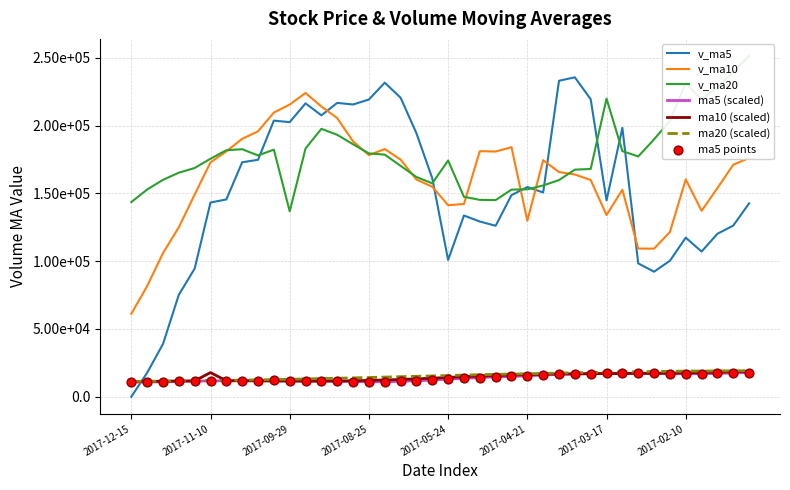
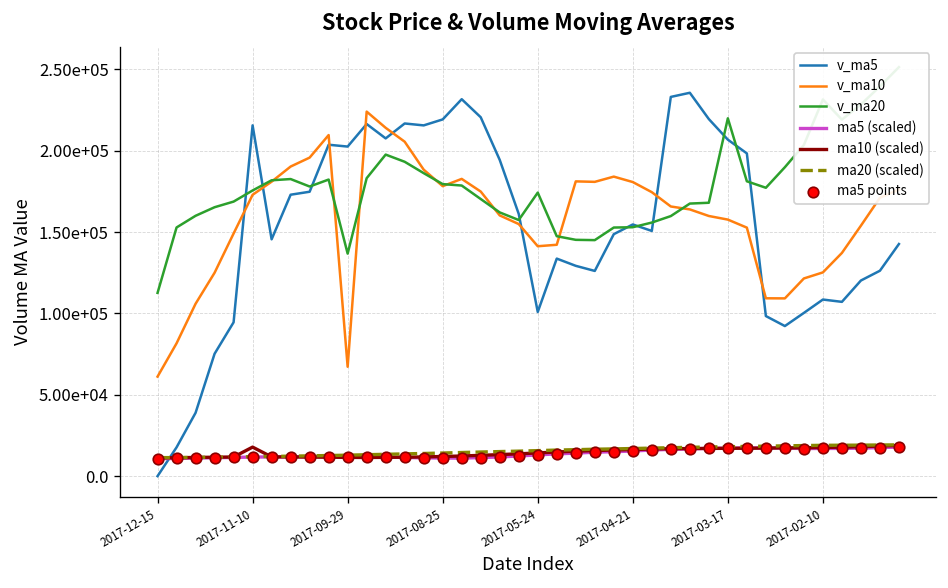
v_ma20, 2017-12-15: 144000 -> 113000
v_ma5, 2017-11-10: 143000 -> 216000
v_ma10, 2017-09-29: 216000 -> 67000
v_ma10, 2017-04-21: 130000 -> 181000
v_ma5, 2017-03-17: 145000 -> 207000
v_ma10, 2017-03-17: 134000 -> 158000
v_ma5, 2017-02-10: 117000 -> 109000
v_ma10, 2017-02-10: 160000 -> 125000
